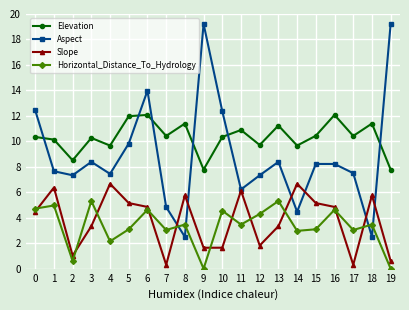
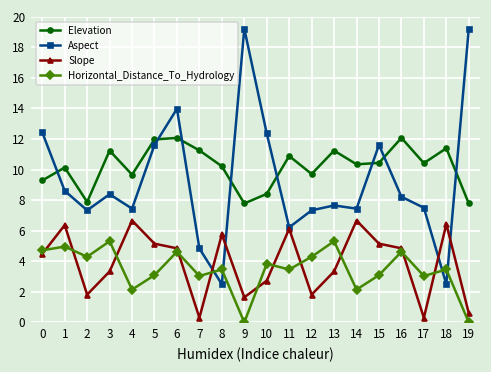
Elevation, 0: 10.3 -> 9.3
Aspect, 1: 7.7 -> 8.6
Elevation, 2: 8.5 -> 7.9
Slope, 2: 1.0 -> 1.8
Horizontal_Distance_To_Hydrology, 2: 0.6 -> 4.3
Elevation, 3: 10.3 -> 11.2
Aspect, 5: 9.8 -> 11.6
Elevation, 7: 10.4 -> 11.3
Elevation, 8: 11.4 -> 10.2
Elevation, 10: 10.3 -> 8.4
Slope, 10: 1.6 -> 2.7
Horizontal_Distance_To_Hydrology, 10: 4.6 -> 3.8
Aspect, 13: 8.4 -> 7.7
Elevation, 14: 9.7 -> 10.3
Aspect, 14: 4.5 -> 7.4
Horizontal_Distance_To_Hydrology, 14: 3.0 -> 2.1
Aspect, 15: 8.2 -> 11.6
Slope, 18: 5.8 -> 6.4
